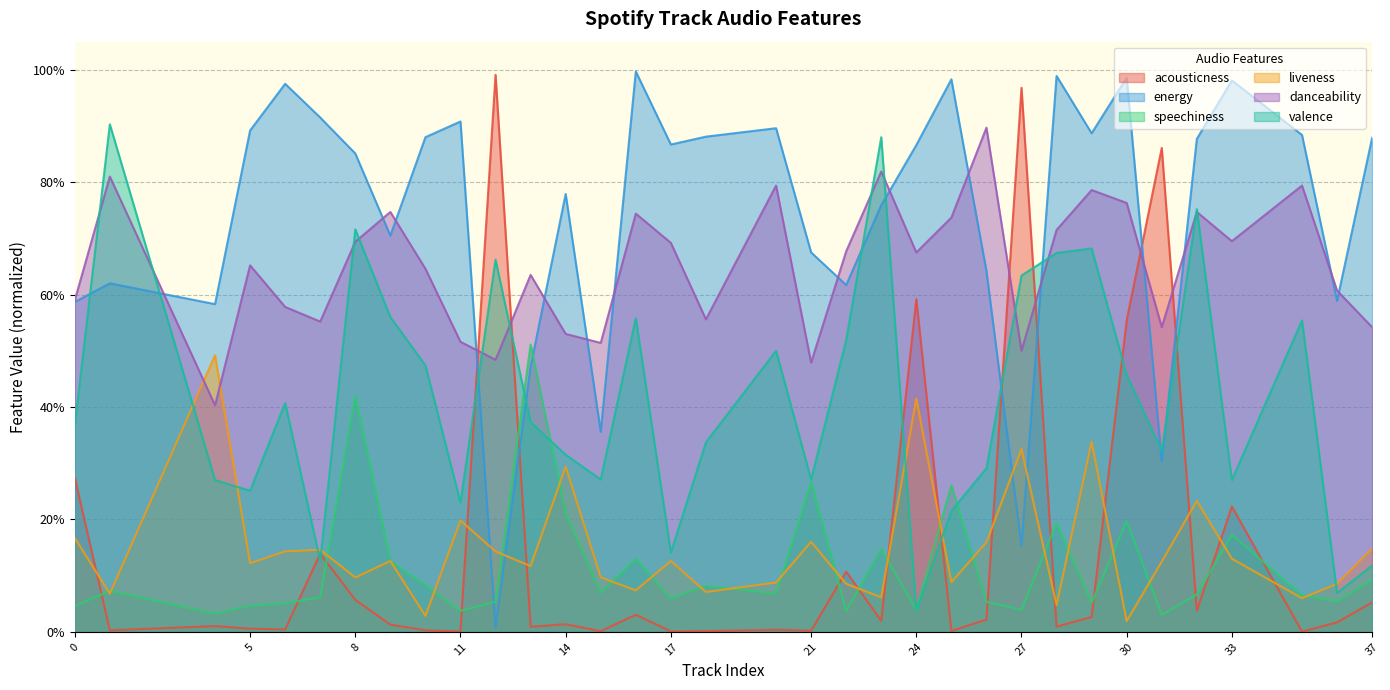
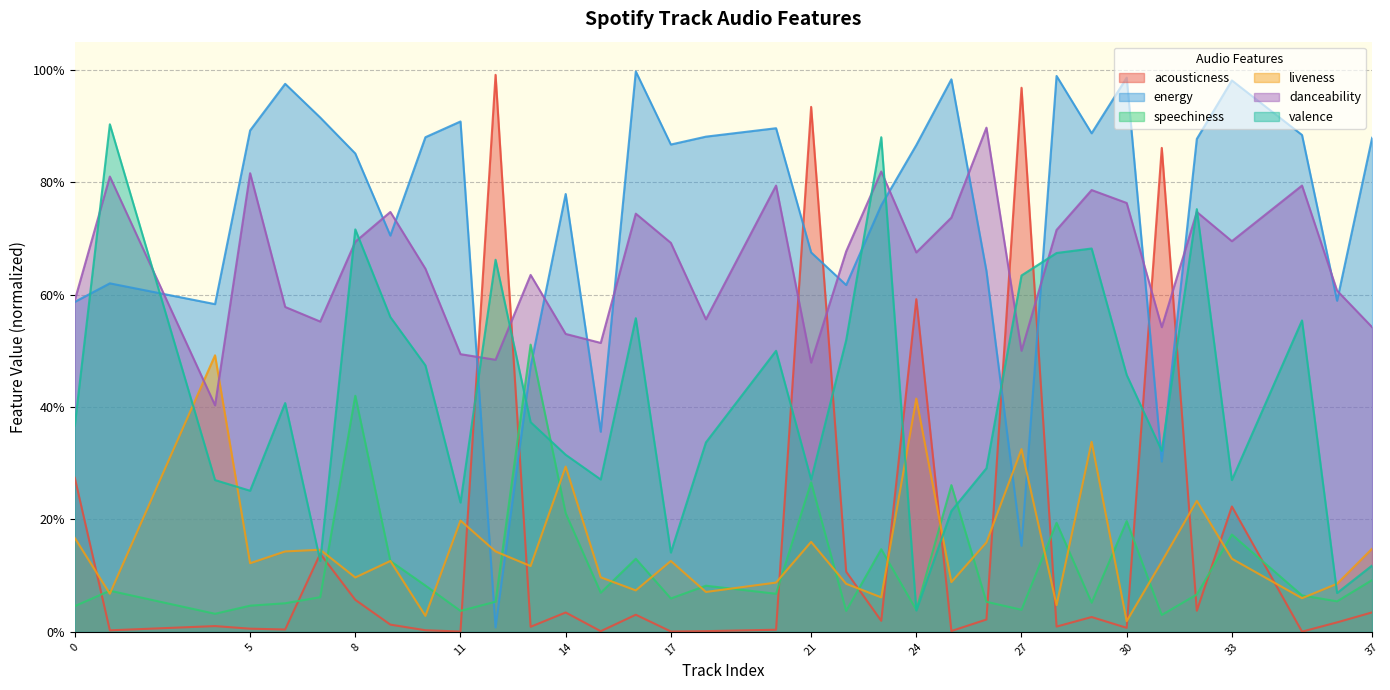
danceability, 5: 65% -> 82%
danceability, 11: 52% -> 49%
acousticness, 14: 1% -> 3%
acousticness, 21: 0% -> 93%
acousticness, 30: 55% -> 1%
acousticness, 37: 5% -> 3%
